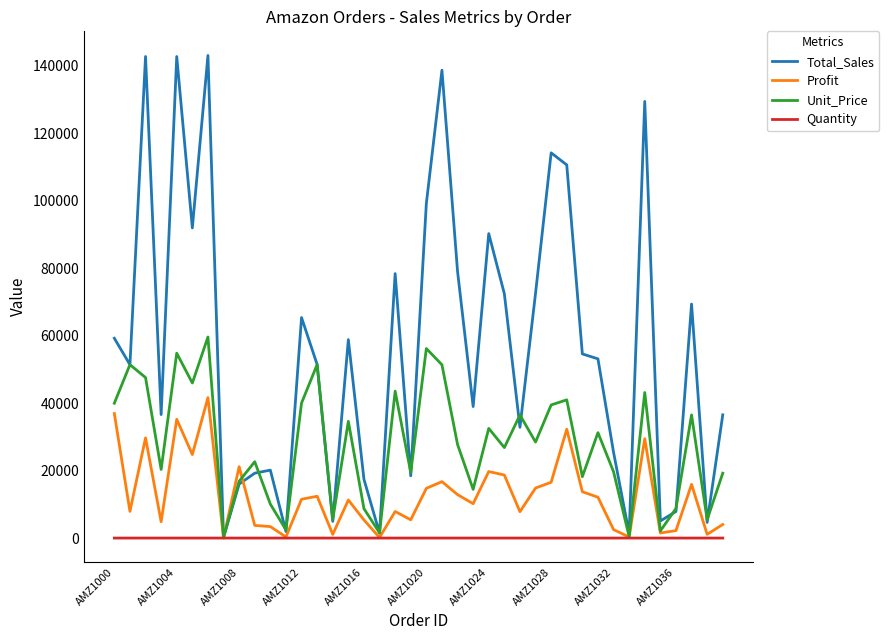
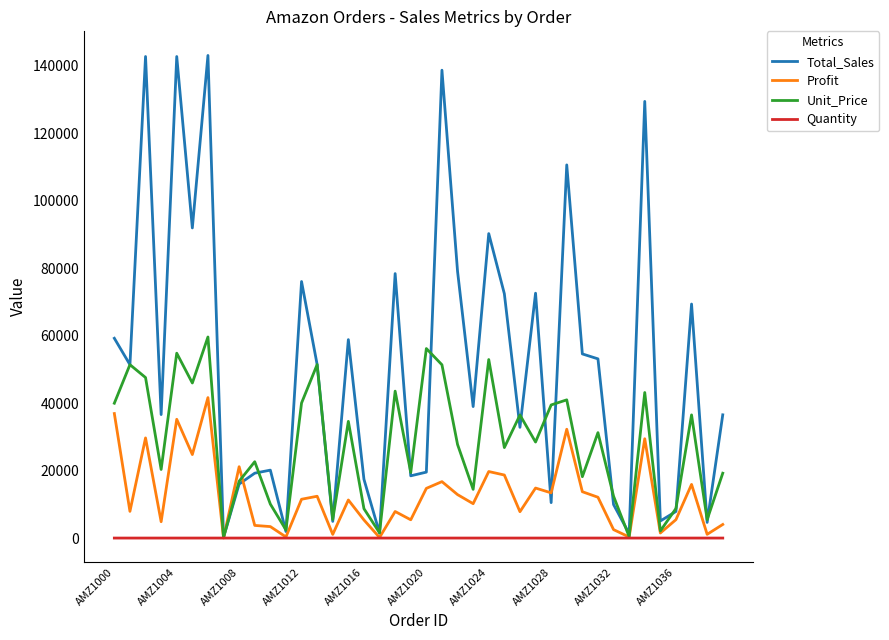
Total_Sales, AMZ1012: 65000 -> 76000
Total_Sales, AMZ1020: 99000 -> 20000
Unit_Price, AMZ1024: 32000 -> 53000
Total_Sales, AMZ1028: 114000 -> 11000
Profit, AMZ1028: 17000 -> 13000
Total_Sales, AMZ1032: 25000 -> 10000
Unit_Price, AMZ1032: 20000 -> 12000
Profit, AMZ1036: 2000 -> 5000
